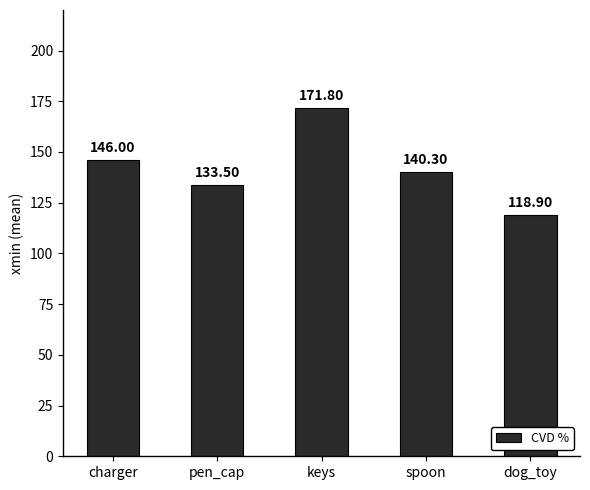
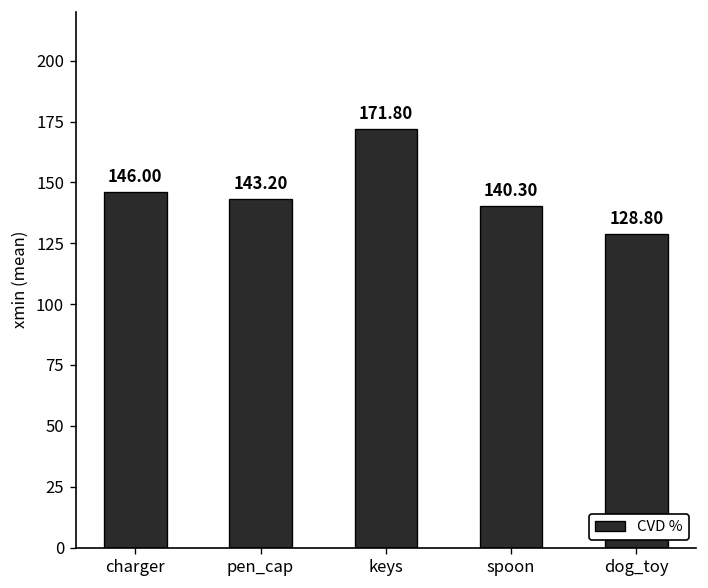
pen_cap: 133.50 -> 143.20
dog_toy: 118.90 -> 128.80
